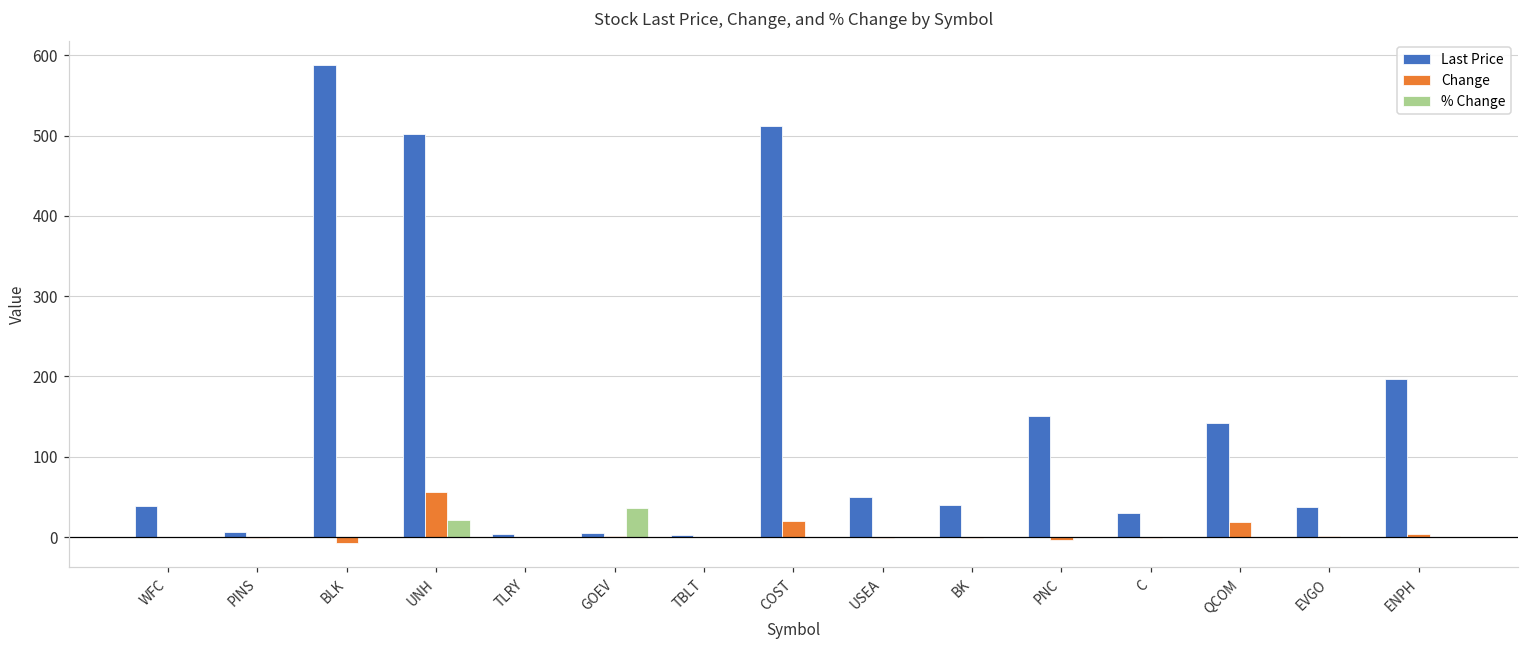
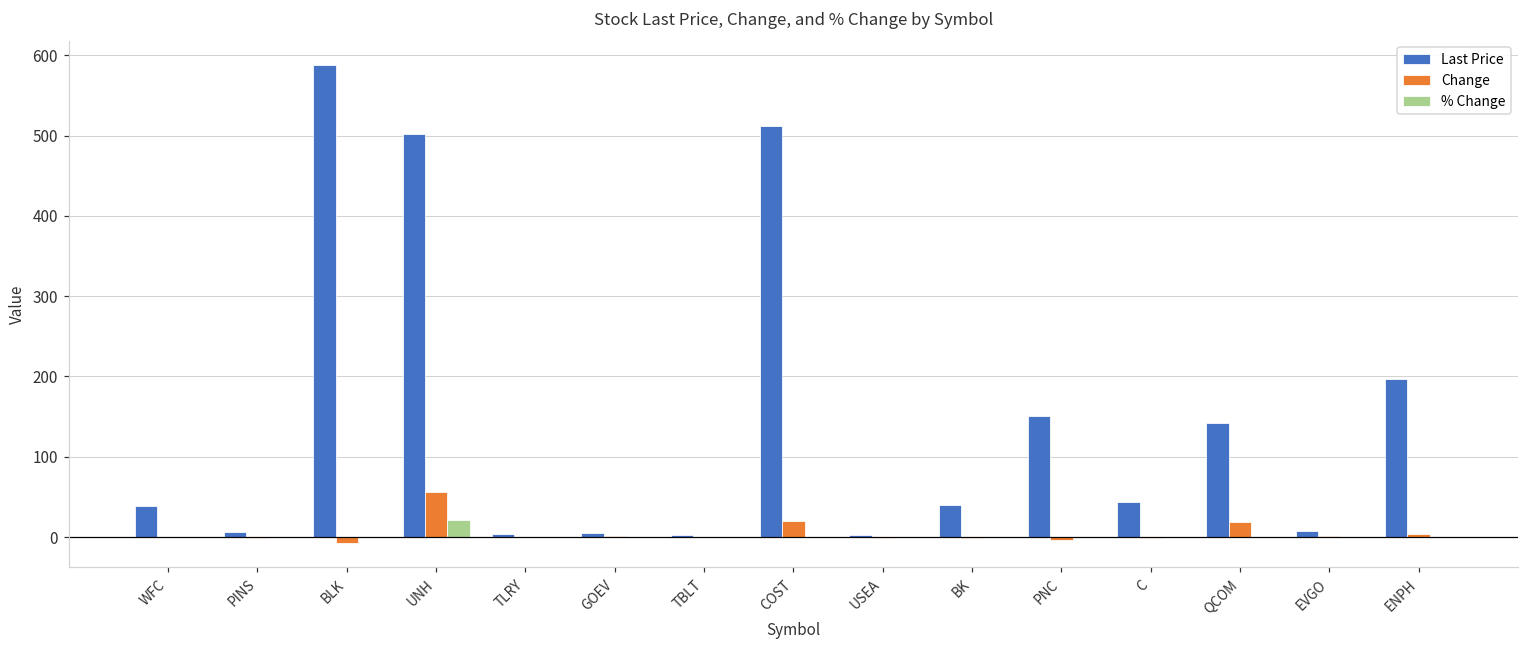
% Change, GOEV: 40 -> 0
Last Price, USEA: 50 -> 0
Last Price, C: 30 -> 40
Last Price, EVGO: 40 -> 10
